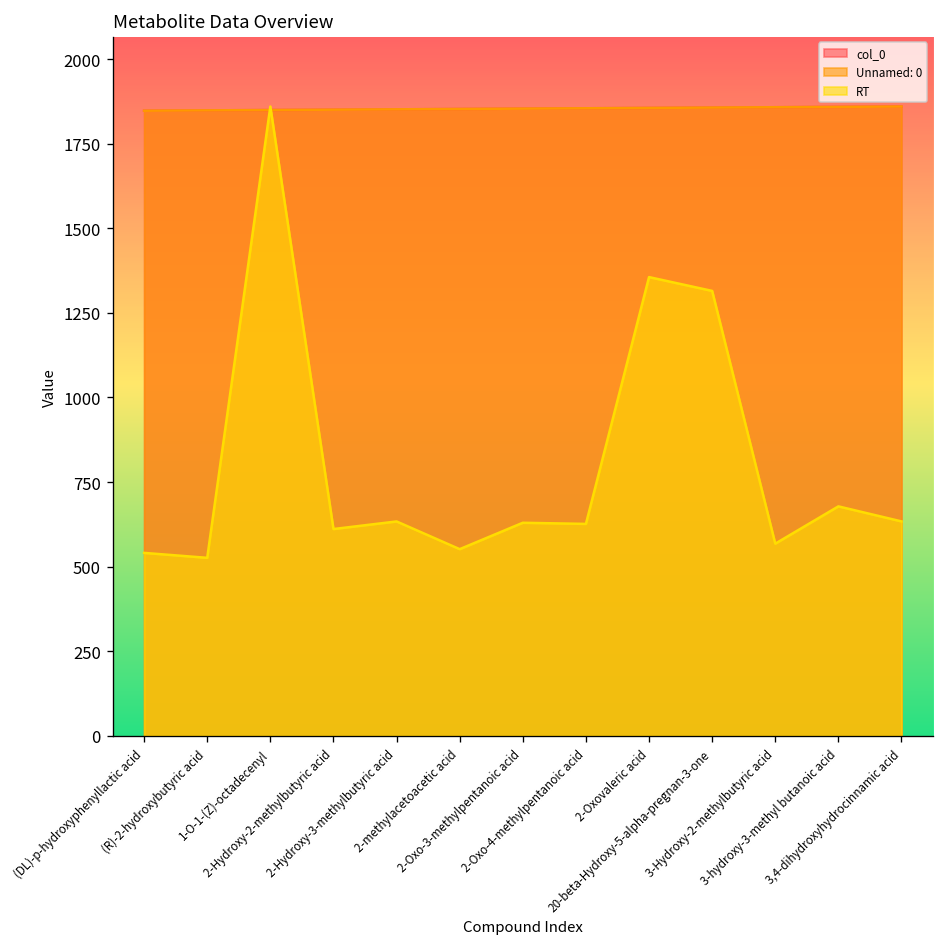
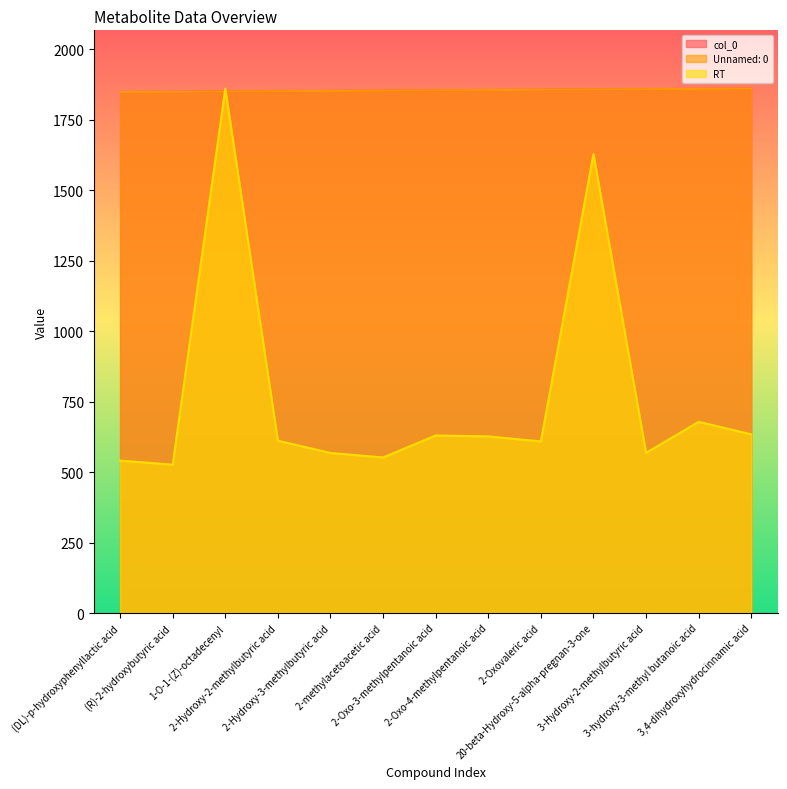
RT, 2-Hydroxy-3-methylbutyric acid: 630 -> 570
RT, 2-Oxovaleric acid: 1360 -> 610
RT, 20-beta-Hydroxy-5-alpha-pregnan-3-one: 1310 -> 1630
